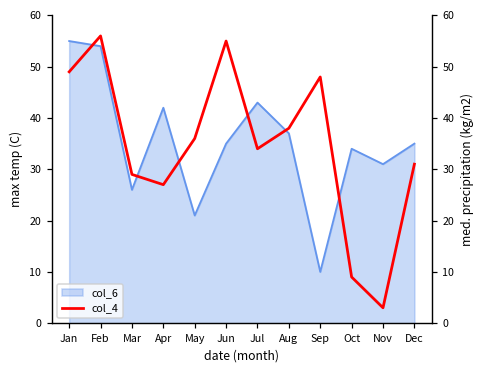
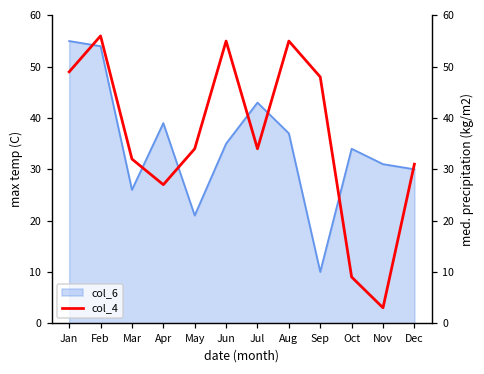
col_6, Apr: 42 -> 39
col_6, Dec: 35 -> 30
col_4, Mar: 29 -> 32
col_4, May: 36 -> 34
col_4, Aug: 38 -> 55
